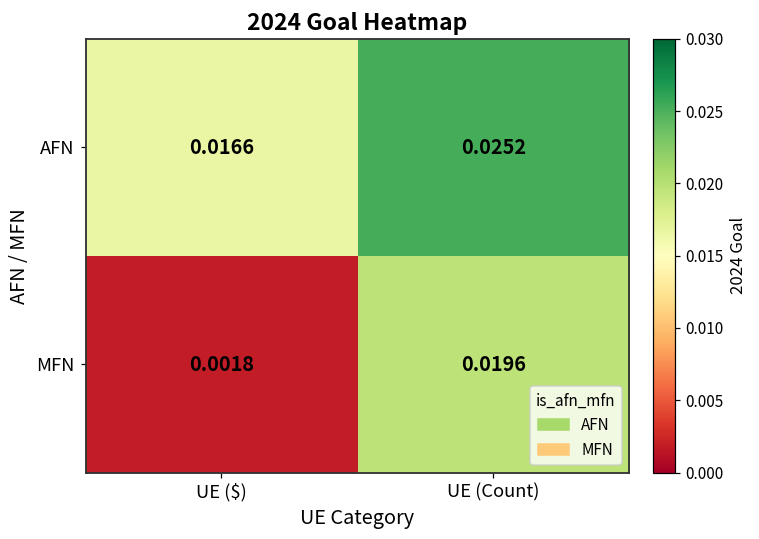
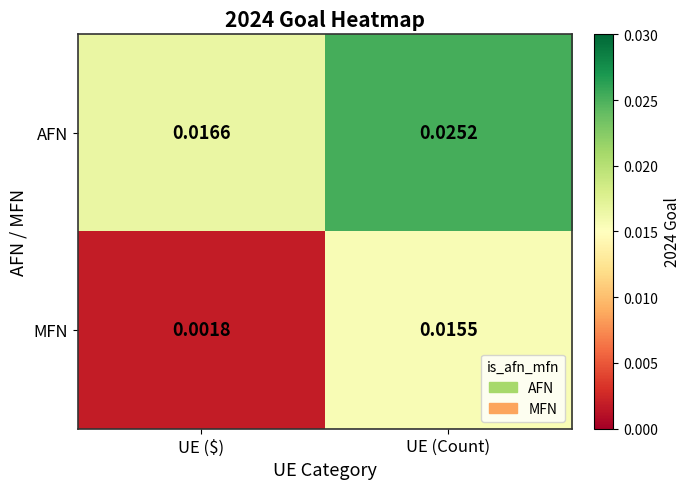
MFN, UE (Count): 0.0196 -> 0.0155
